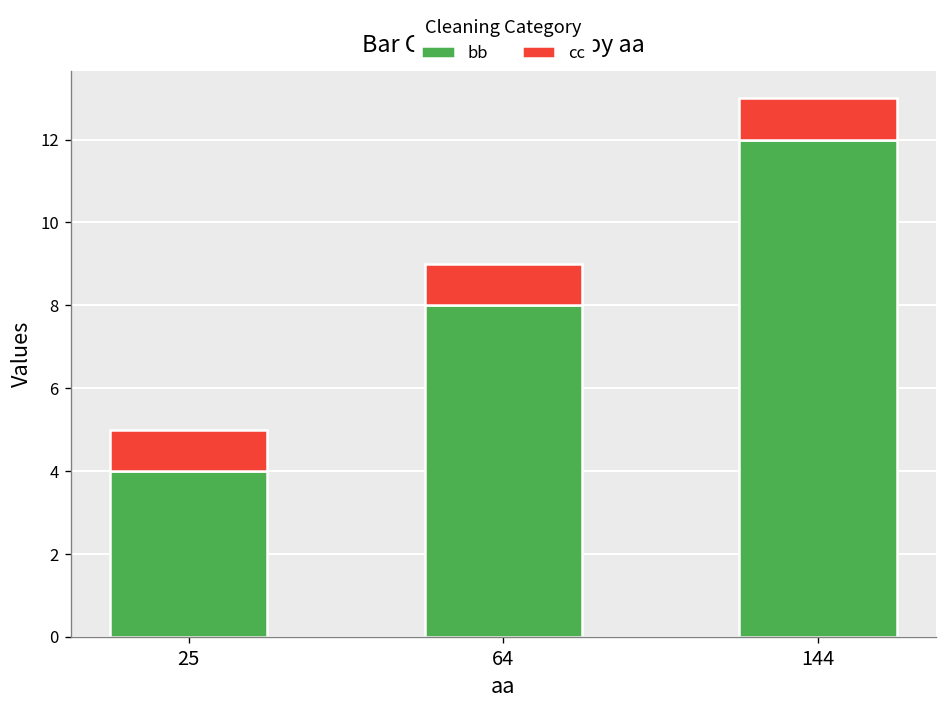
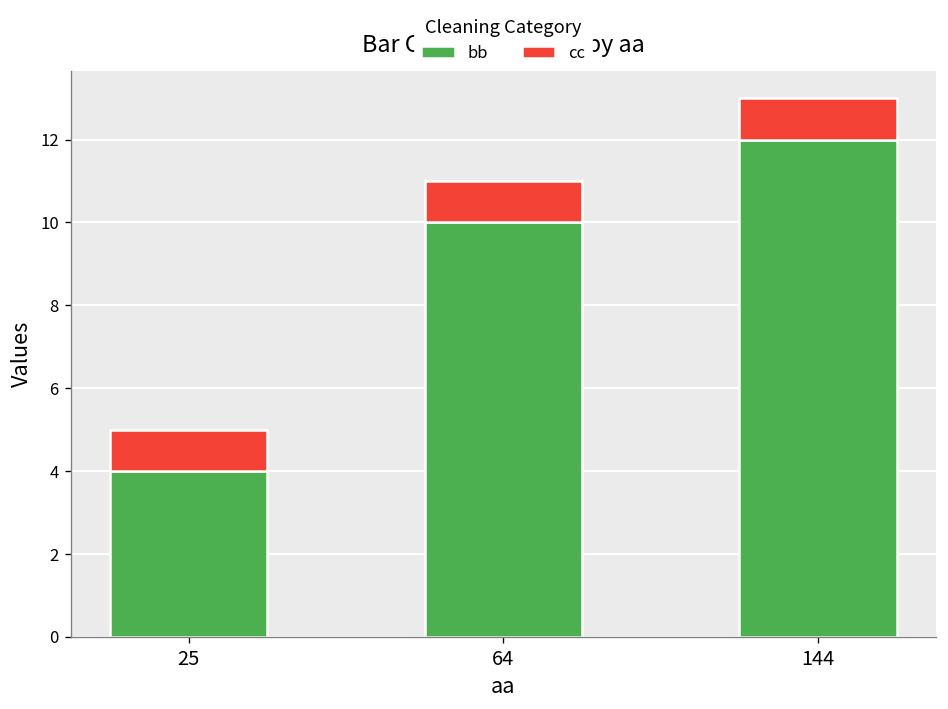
bb, 64: 8 -> 10
